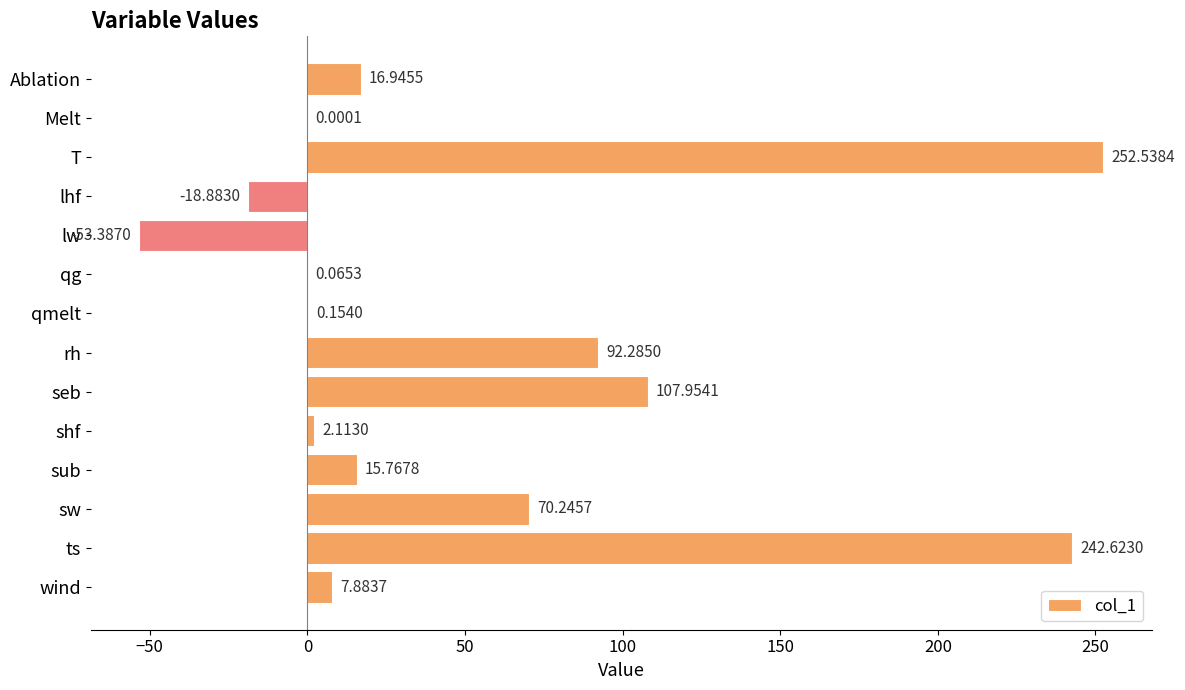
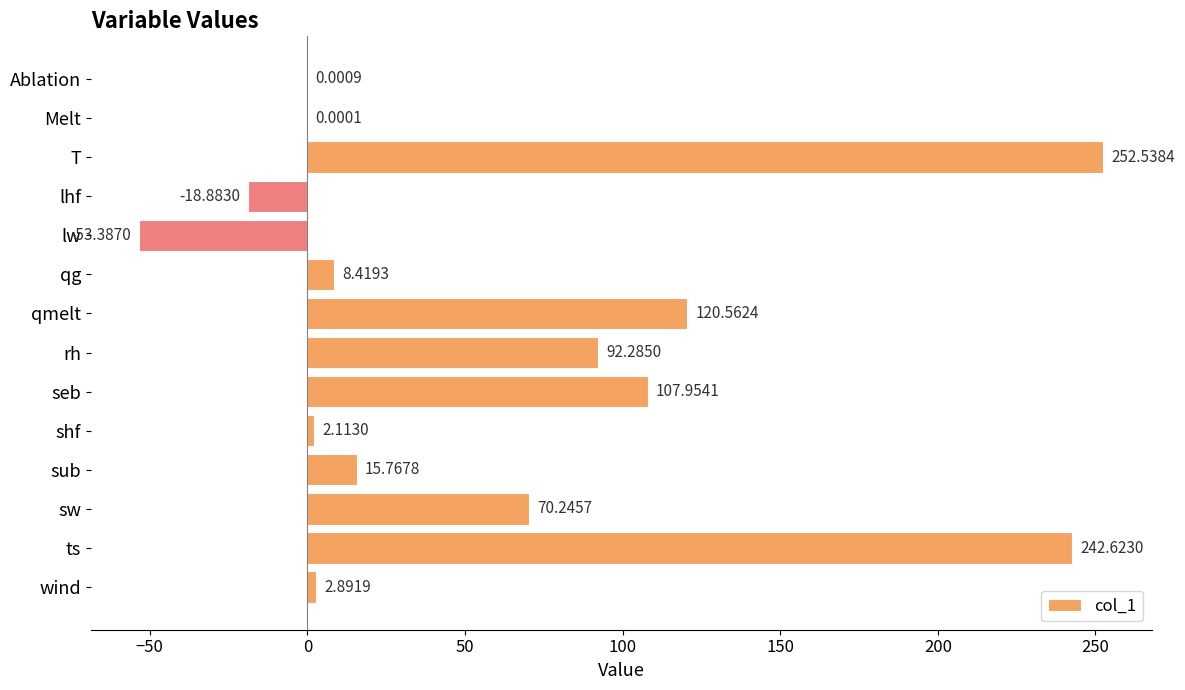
Ablation: 16.9455 -> 0.0009
qg: 0.0653 -> 8.4193
qmelt: 0.1540 -> 120.5624
wind: 7.8837 -> 2.8919
